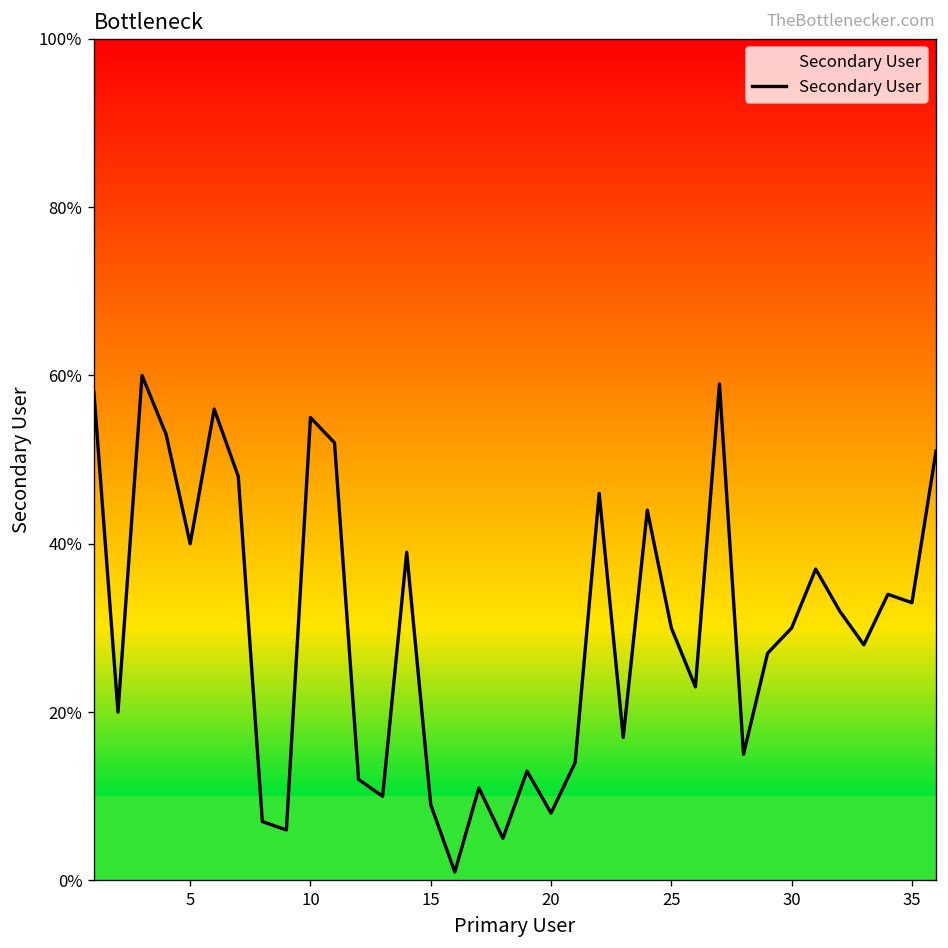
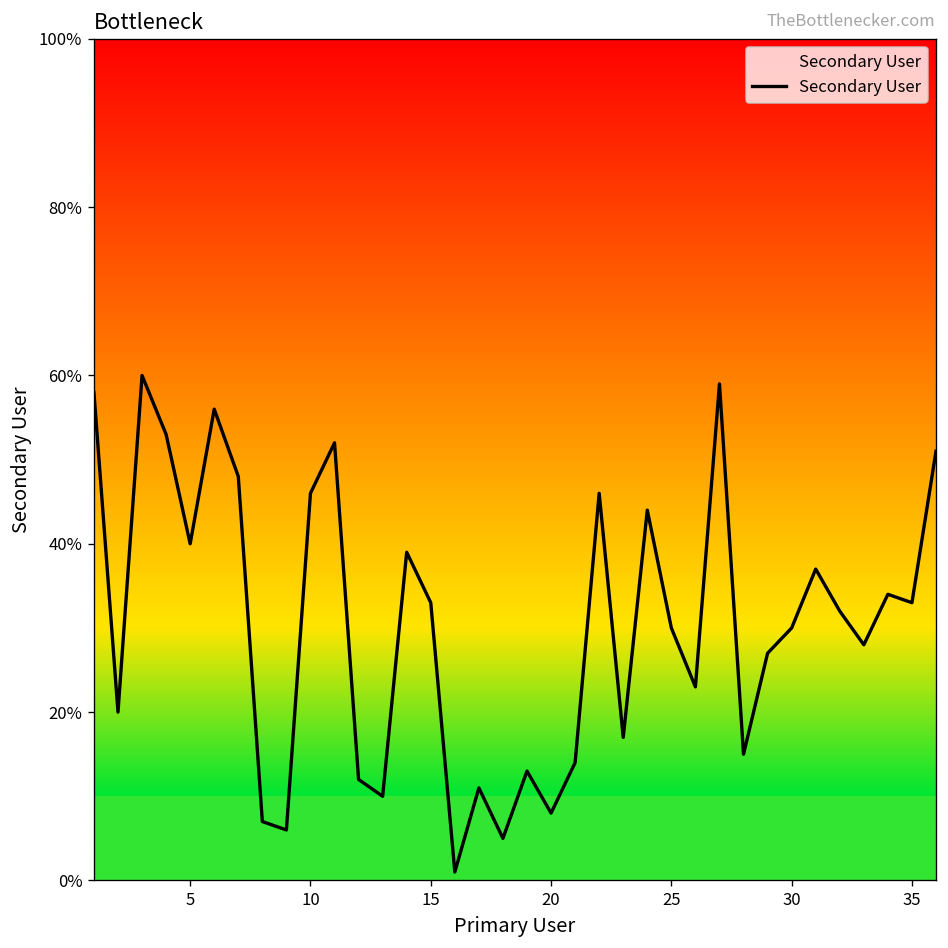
10: 55% -> 46%
15: 9% -> 33%
